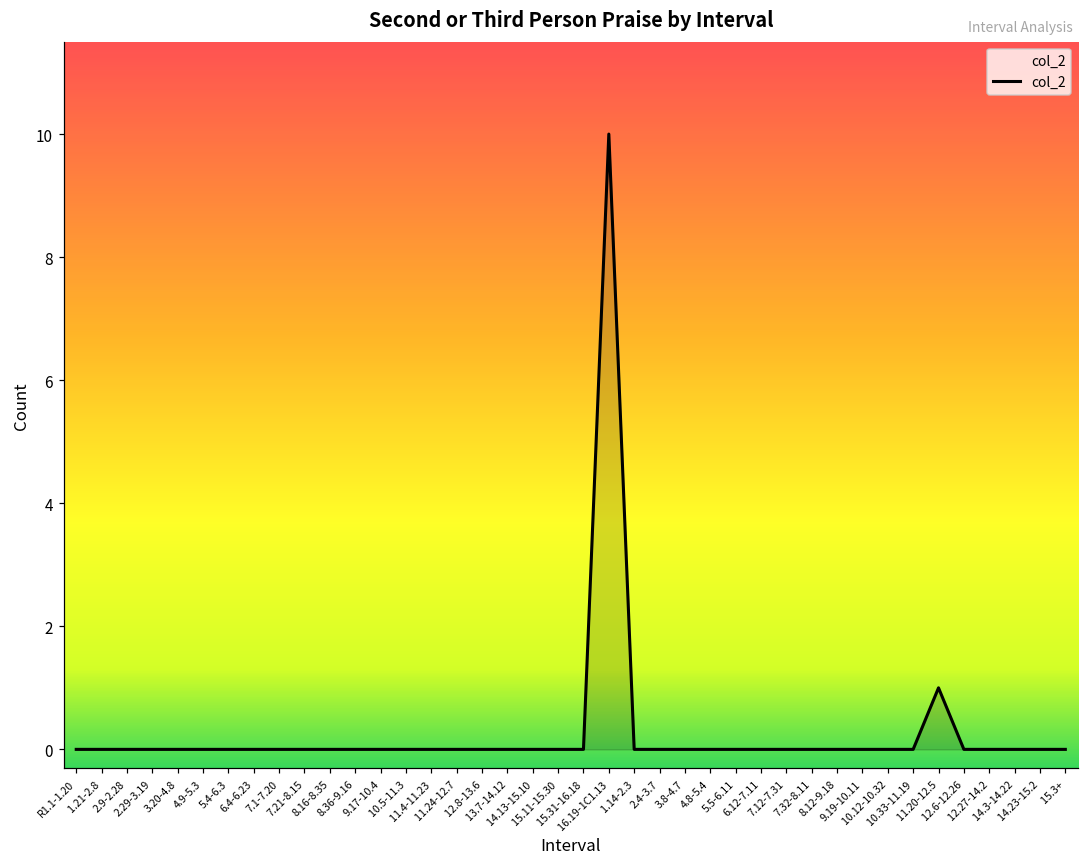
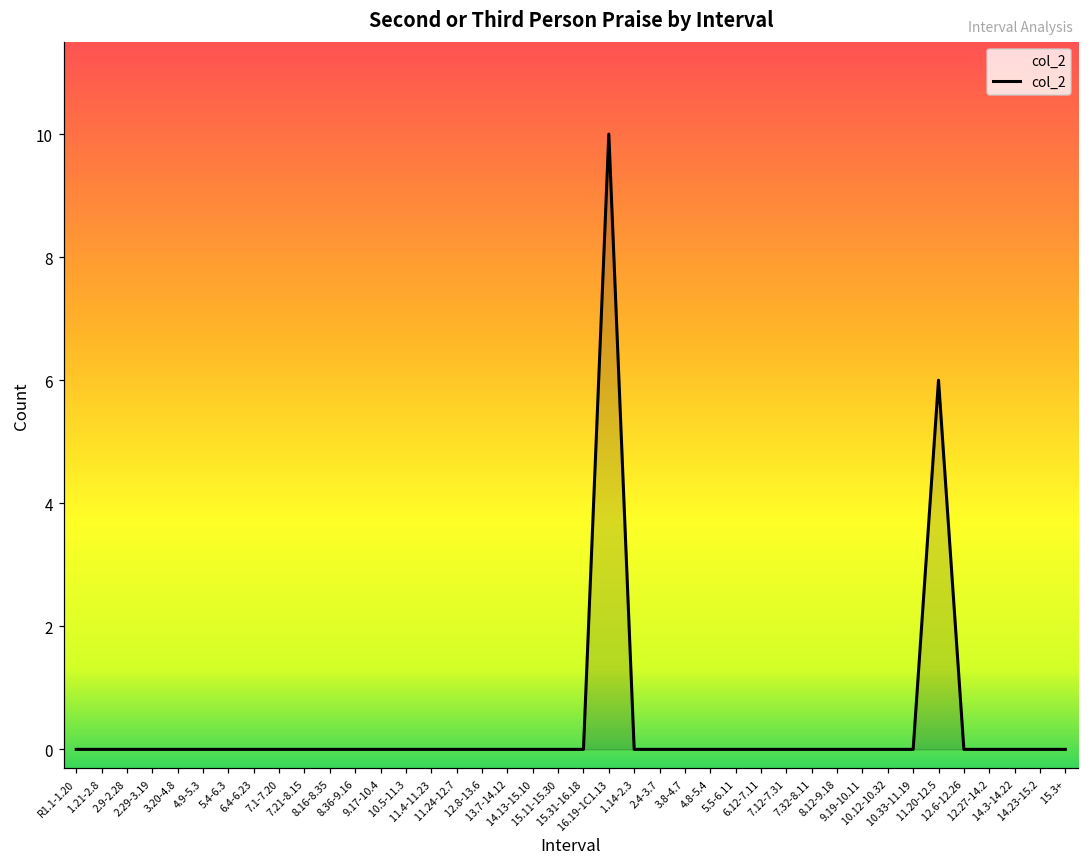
11.20-12.5: 1 -> 6
